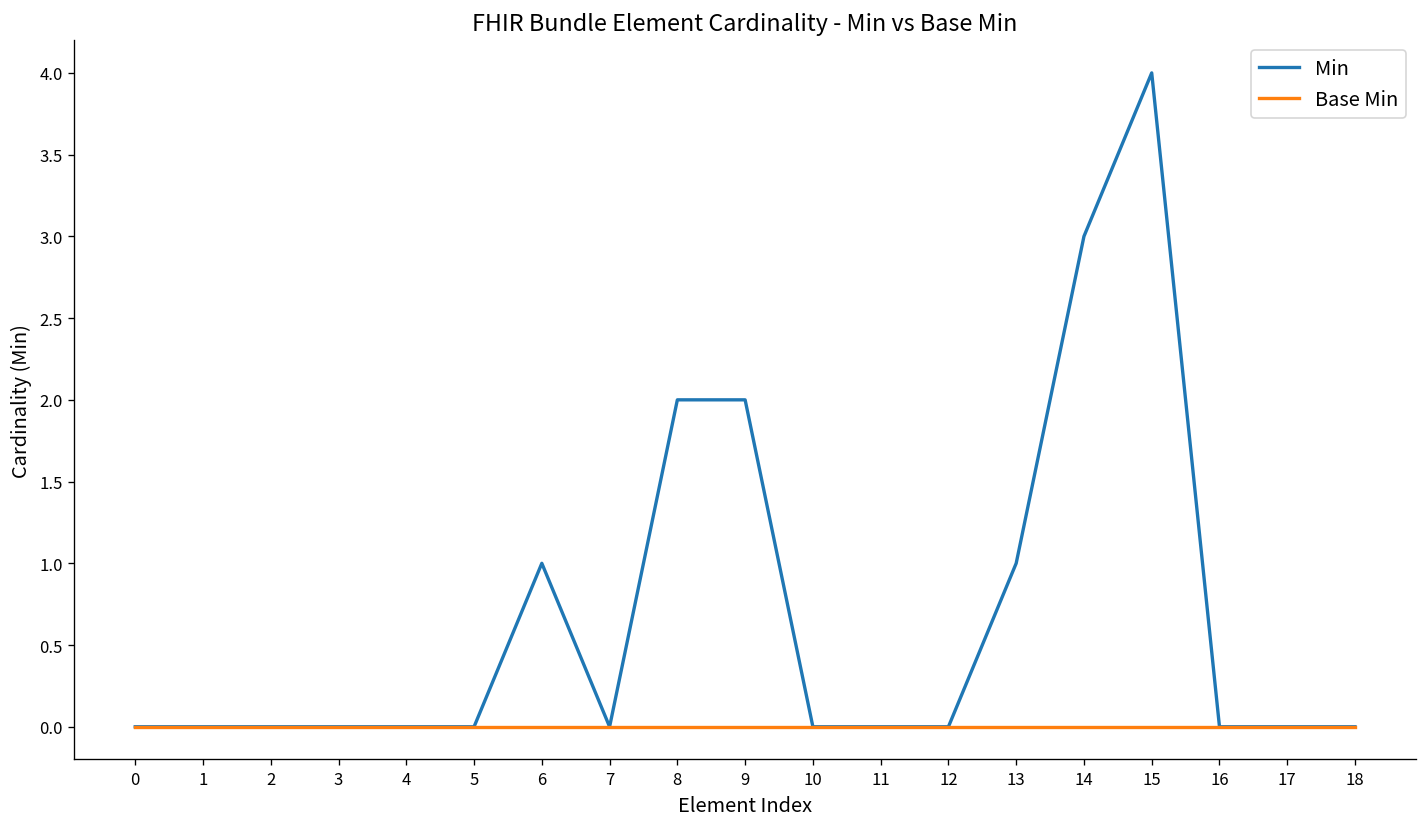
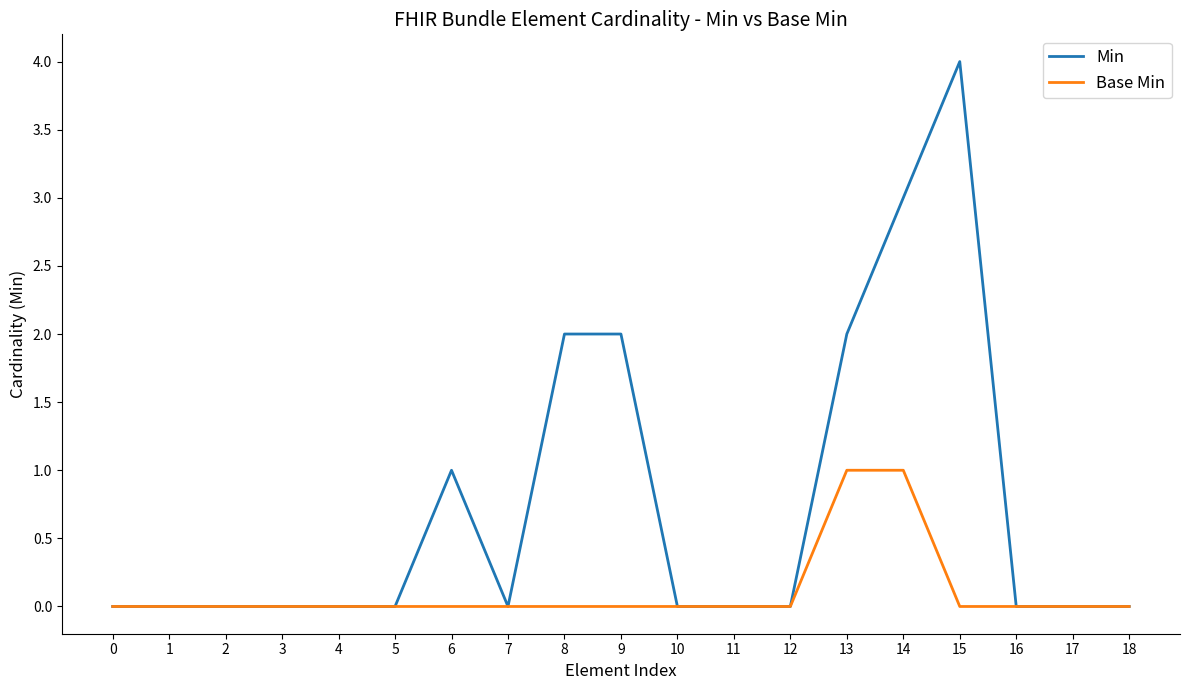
Min, 13: 1 -> 2
Base Min, 13: 0 -> 1
Base Min, 14: 0 -> 1
